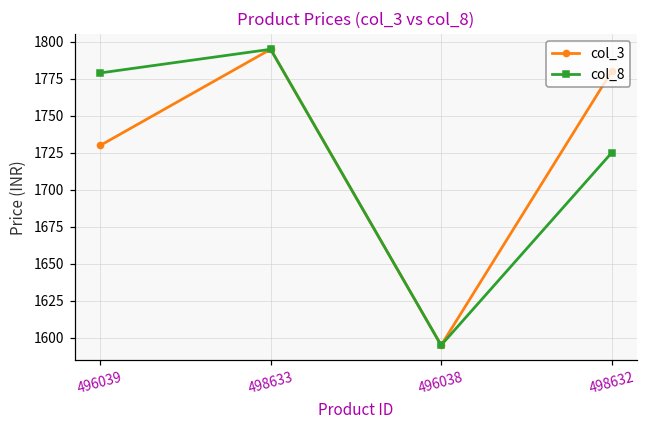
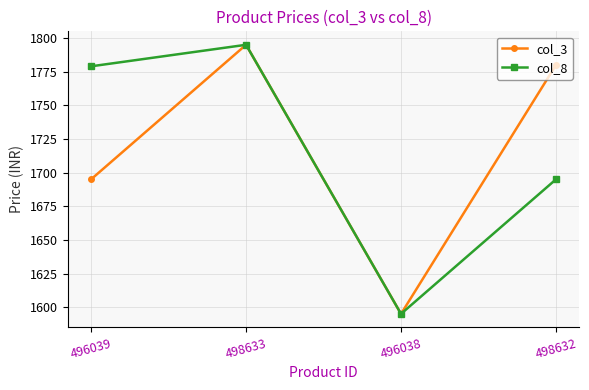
col_3, 496039: 1730 -> 1695
col_8, 498632: 1725 -> 1695
